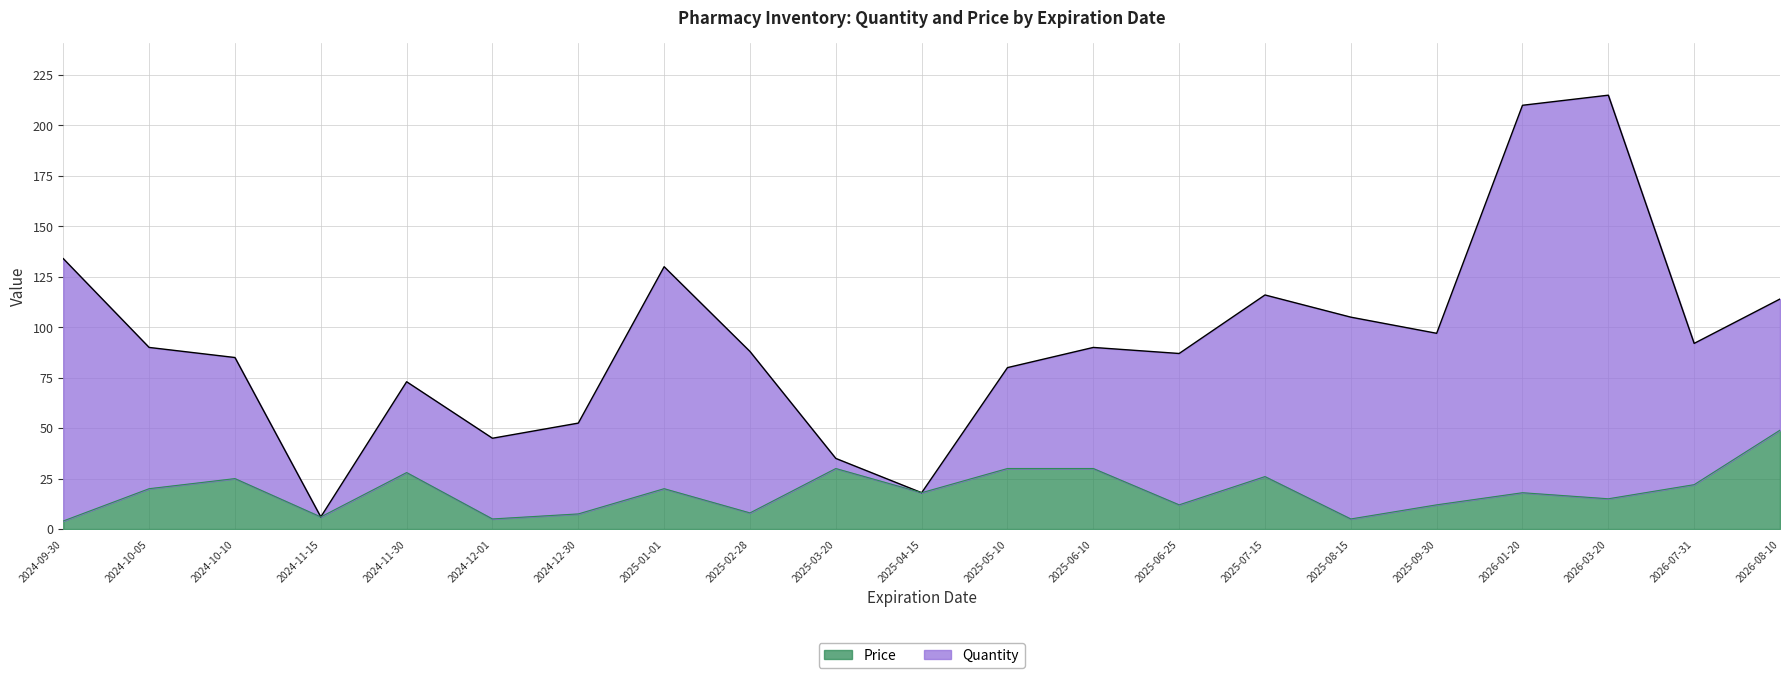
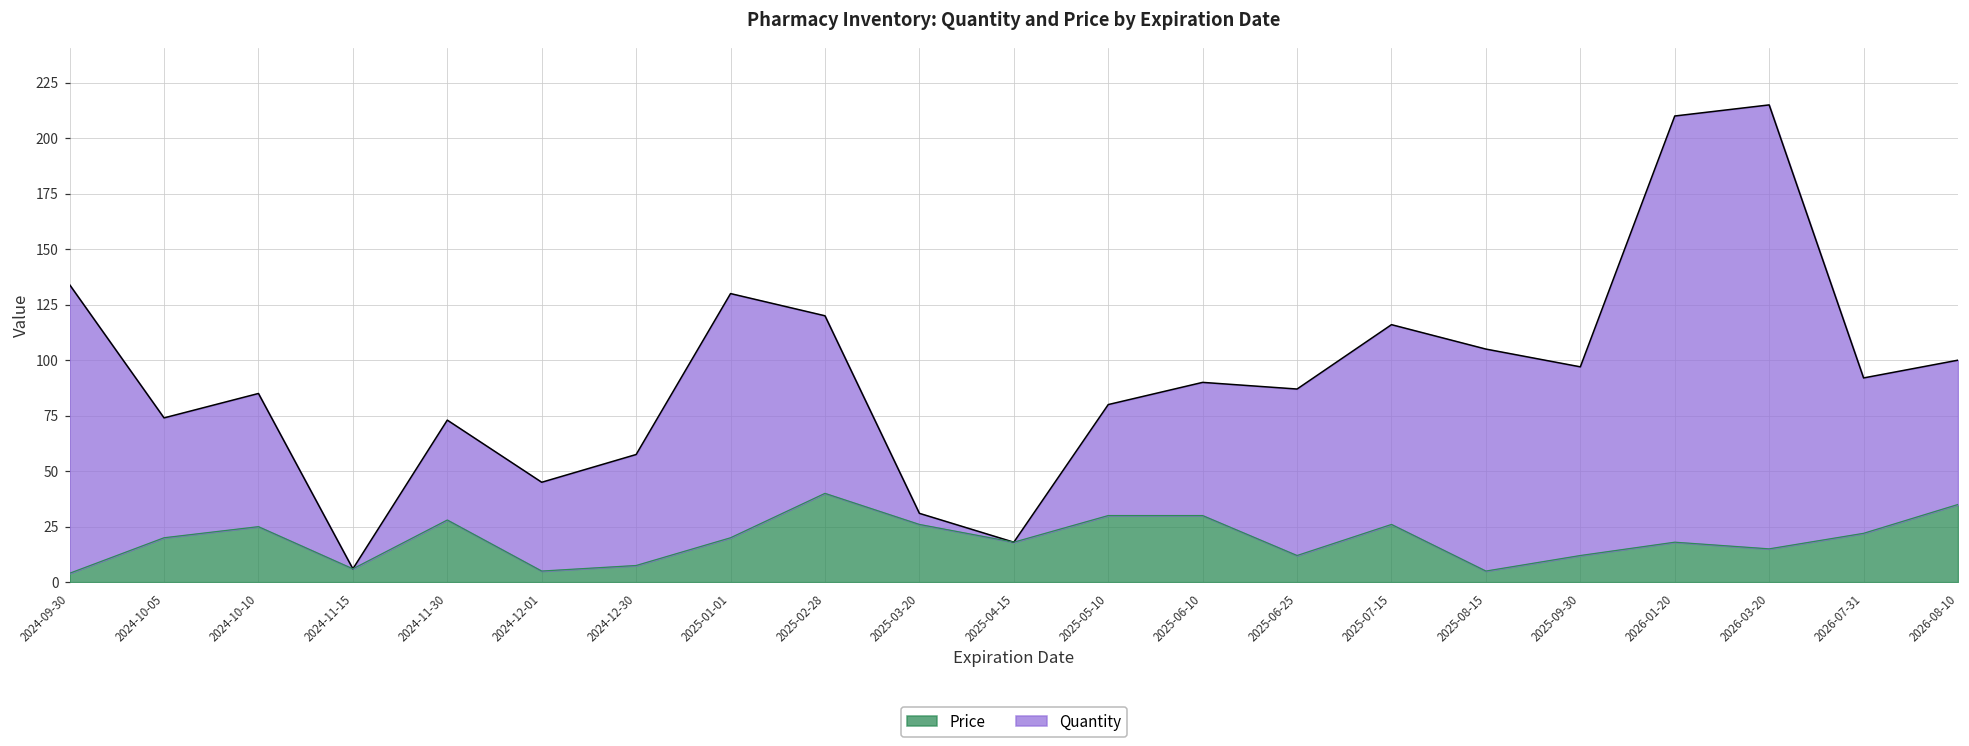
Quantity, 2024-10-05: 70 -> 54
Quantity, 2024-12-30: 45 -> 50
Price, 2025-02-28: 8 -> 40
Price, 2025-03-20: 30 -> 26
Price, 2026-08-10: 49 -> 35
